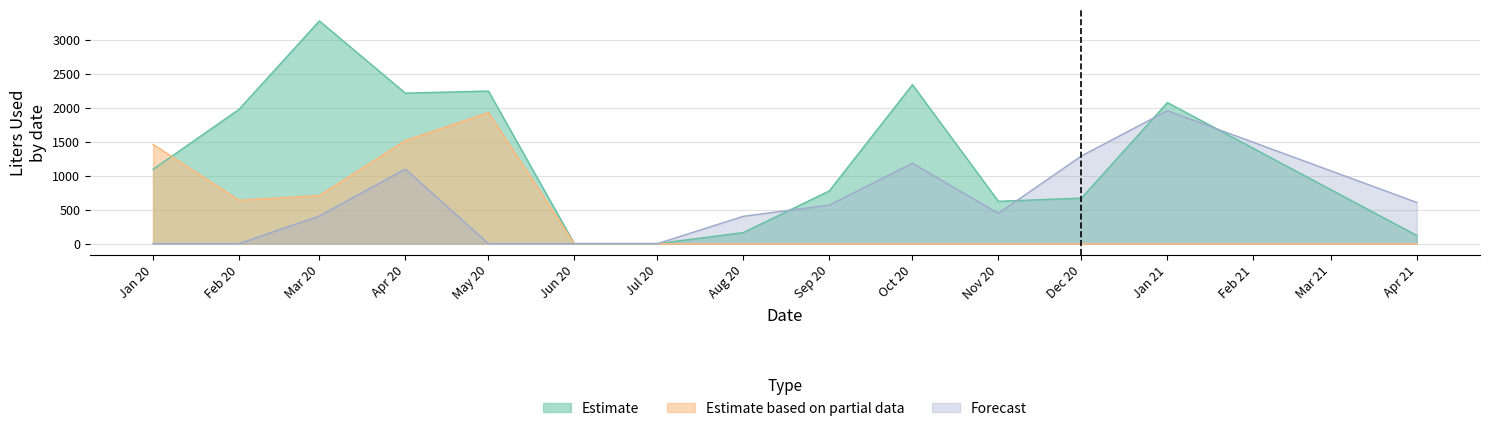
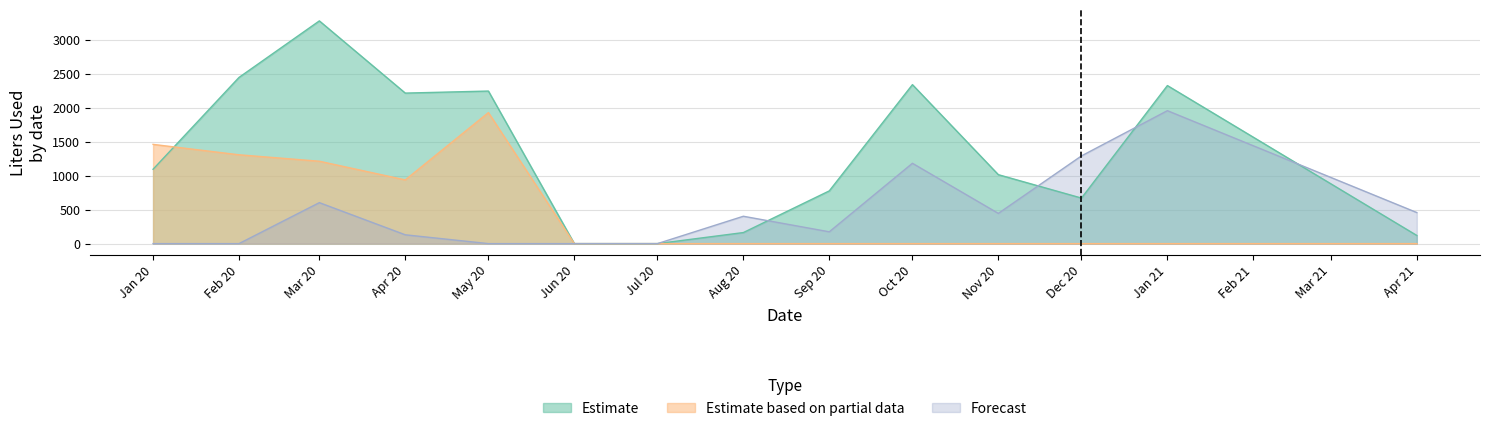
Estimate, Feb 20: 2000 -> 2500
Estimate based on partial data, Feb 20: 600 -> 1300
Estimate based on partial data, Mar 20: 700 -> 1200
Forecast, Mar 20: 400 -> 600
Estimate based on partial data, Apr 20: 1500 -> 900
Forecast, Apr 20: 1100 -> 100
Forecast, Sep 20: 600 -> 200
Estimate, Nov 20: 600 -> 1000
Estimate, Jan 21: 2100 -> 2300
Forecast, Apr 21: 600 -> 500
